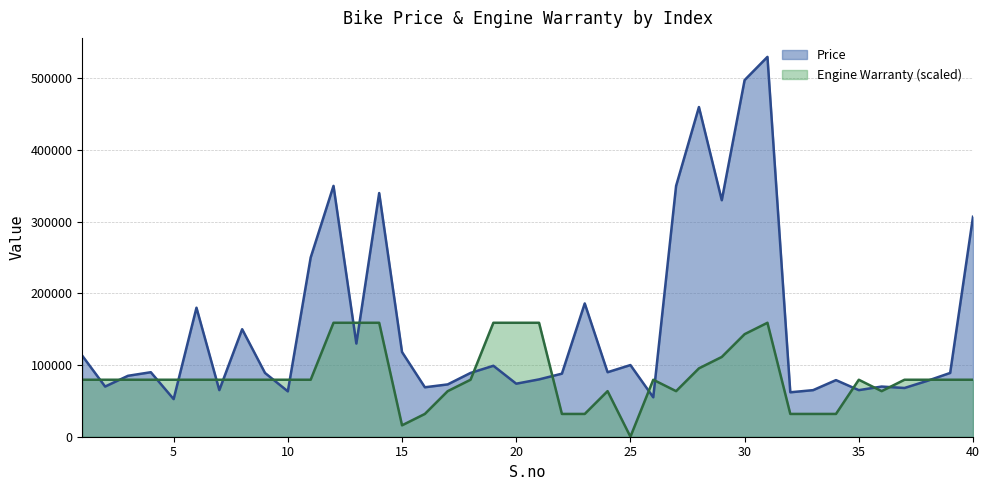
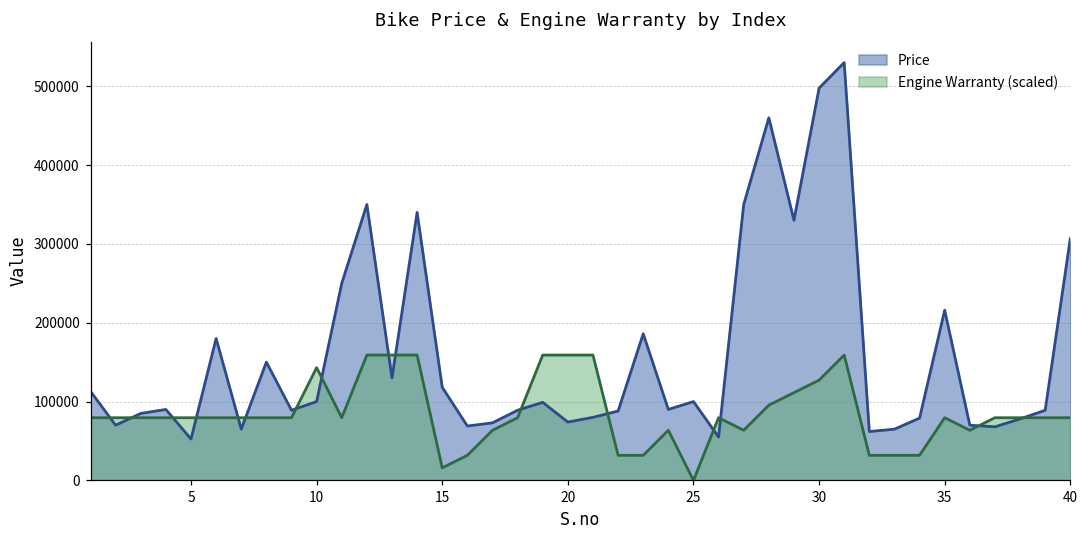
Price, 10: 60000 -> 100000
Engine Warranty (scaled), 10: 80000 -> 140000
Engine Warranty (scaled), 30: 140000 -> 130000
Price, 35: 70000 -> 220000
